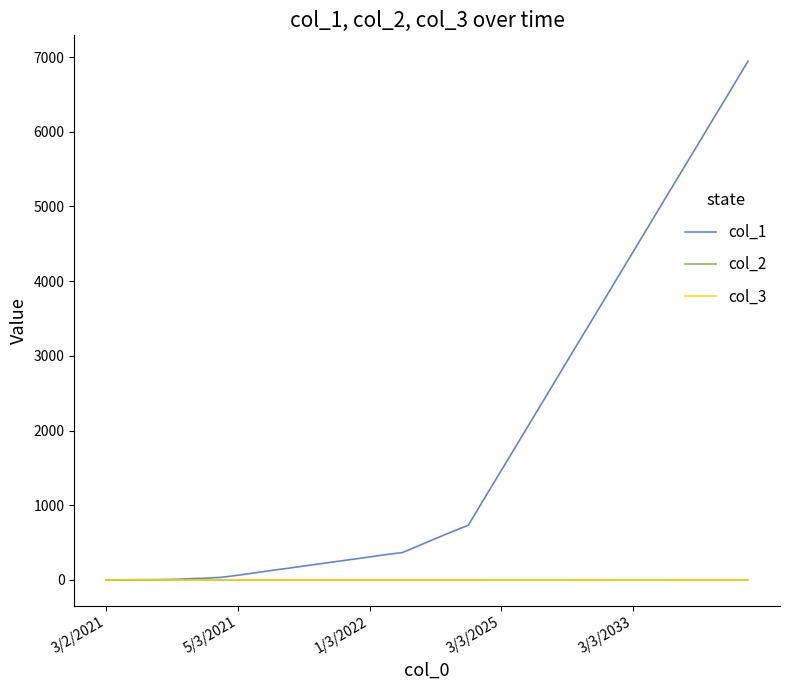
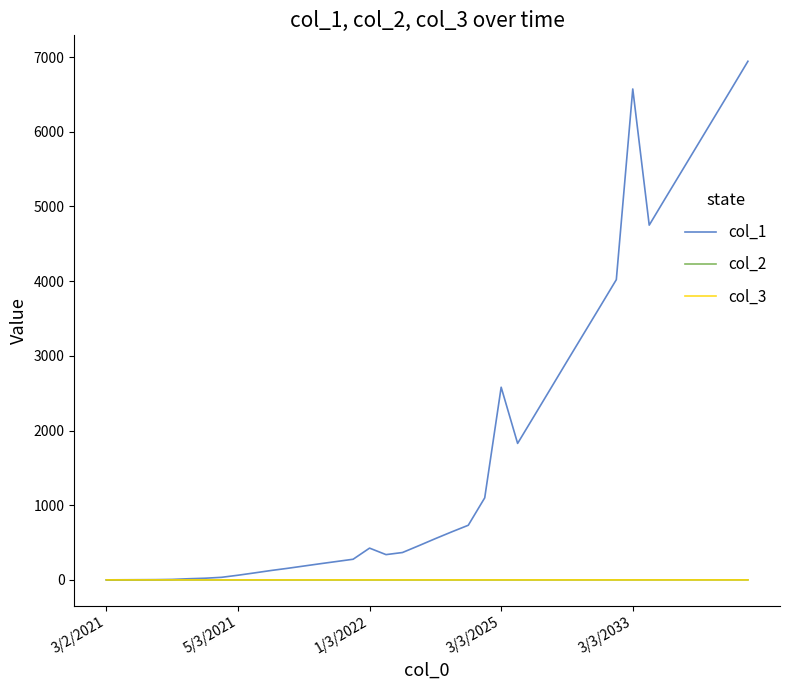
col_1, 1/3/2022: 300 -> 400
col_1, 3/3/2025: 1500 -> 2600
col_1, 3/3/2033: 4400 -> 6600
